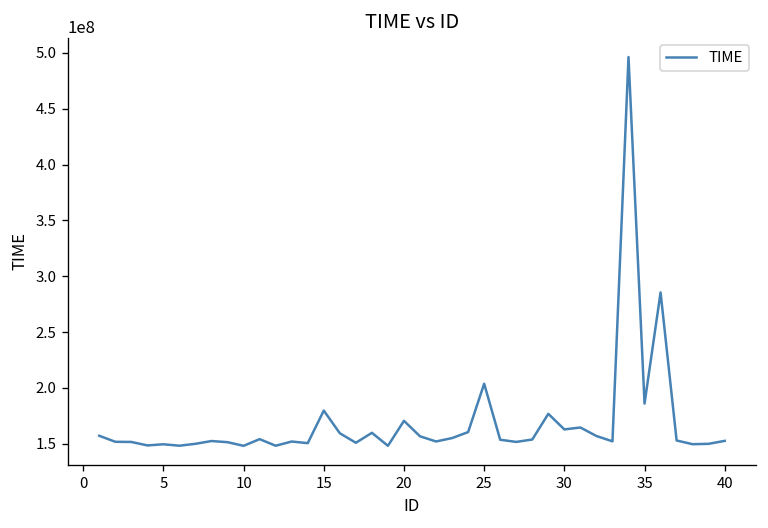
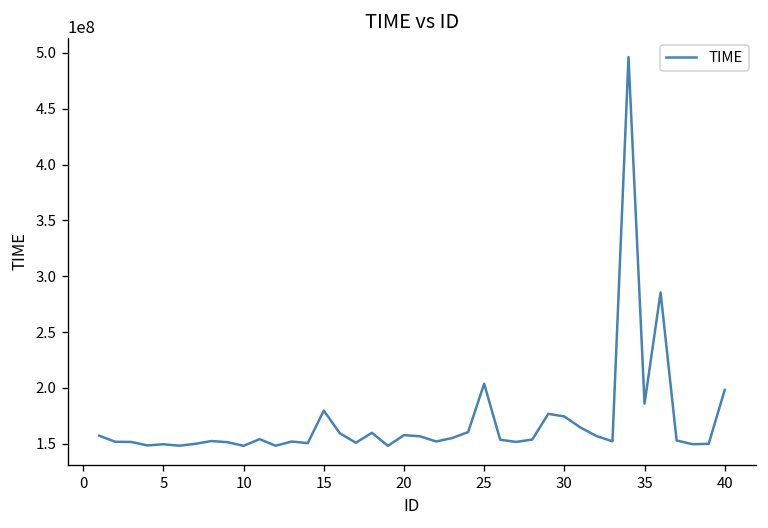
20: 170000000 -> 160000000
30: 160000000 -> 170000000
40: 150000000 -> 200000000
